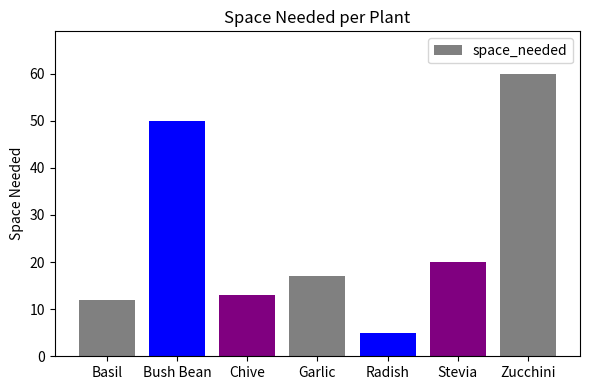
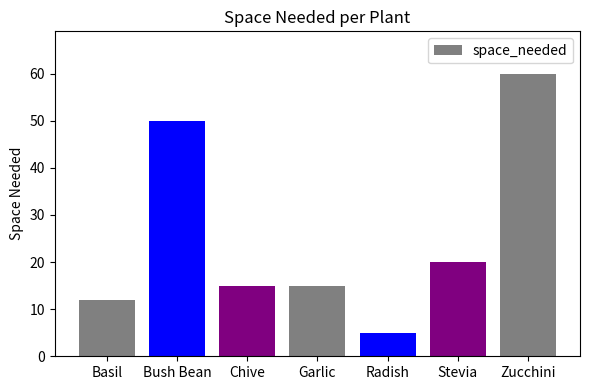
Chive: 13 -> 15
Garlic: 17 -> 15
